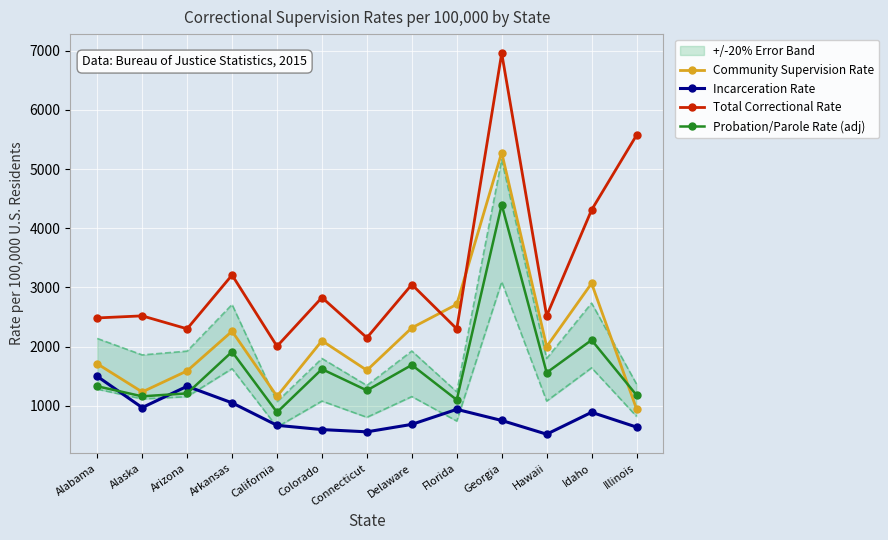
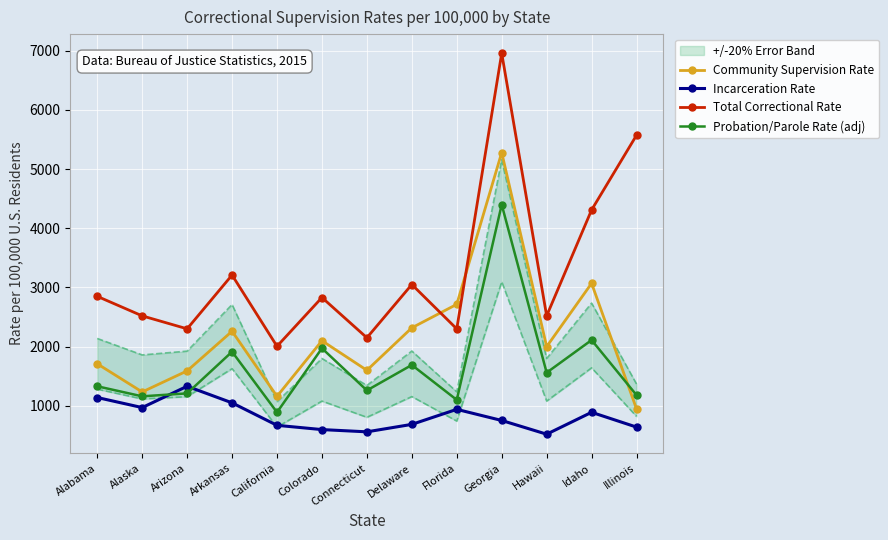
Incarceration Rate, Alabama: 1500 -> 1100
Total Correctional Rate, Alabama: 2500 -> 2900
Probation/Parole Rate (adj), Colorado: 1600 -> 2000
